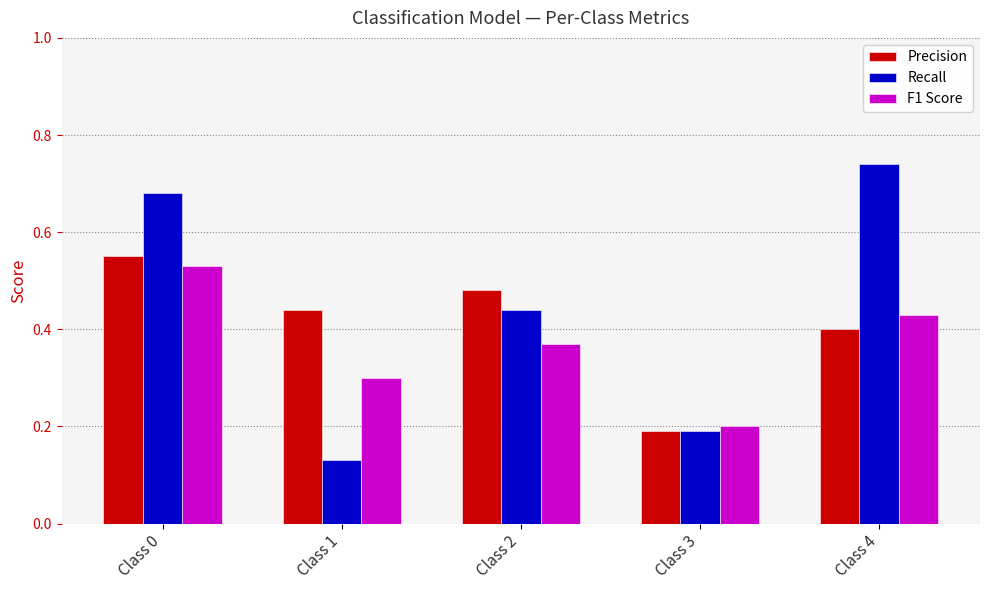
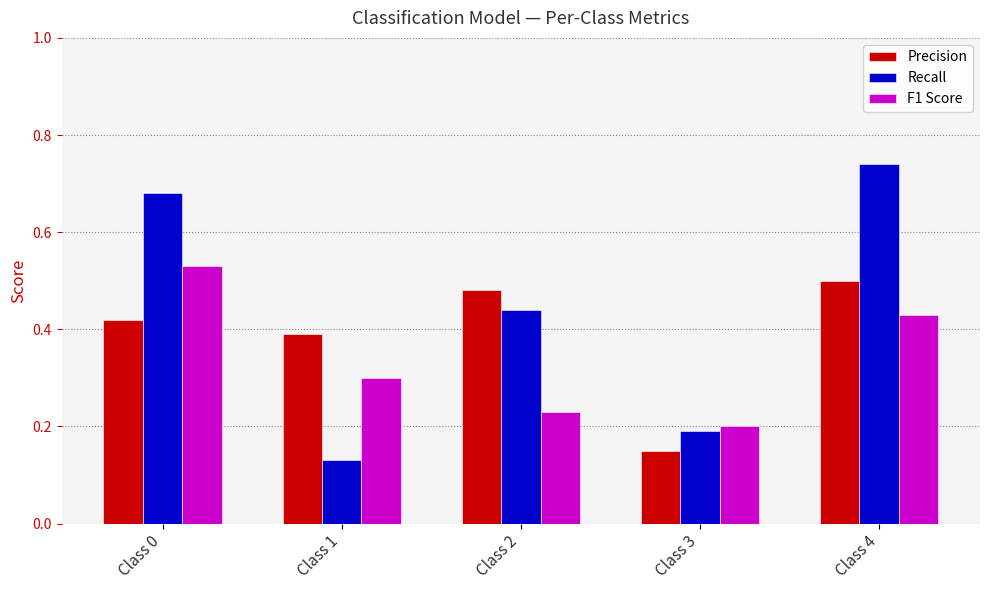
Precision, Class 0: 0.55 -> 0.42
Precision, Class 1: 0.44 -> 0.39
F1 Score, Class 2: 0.37 -> 0.23
Precision, Class 3: 0.19 -> 0.15
Precision, Class 4: 0.4 -> 0.5
